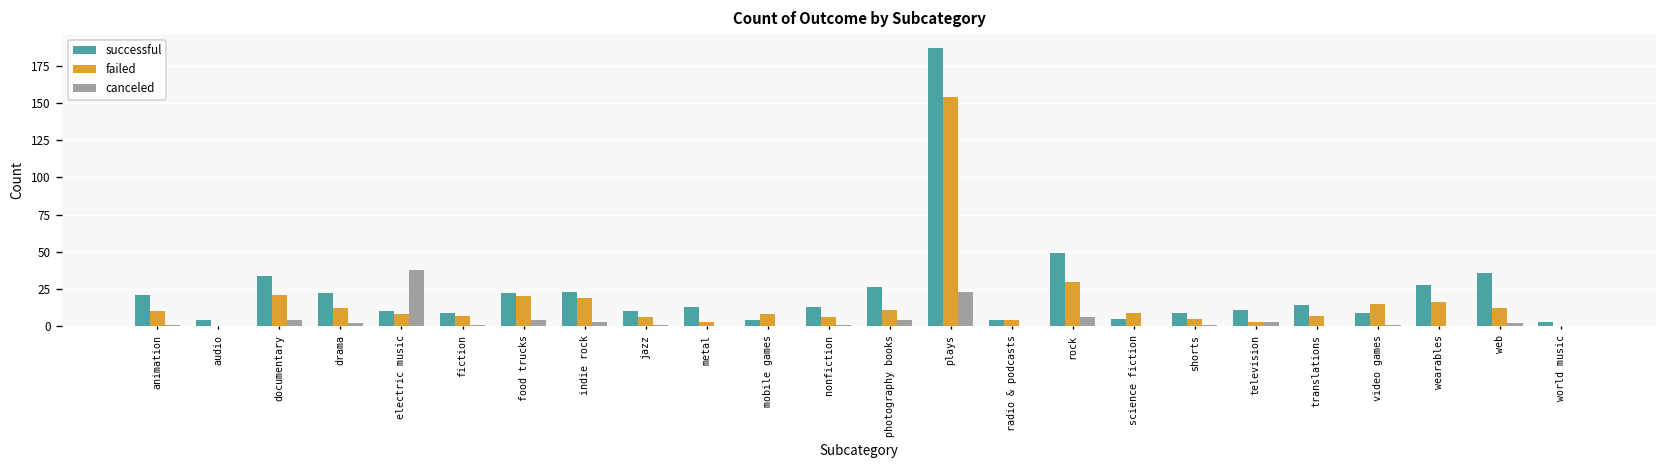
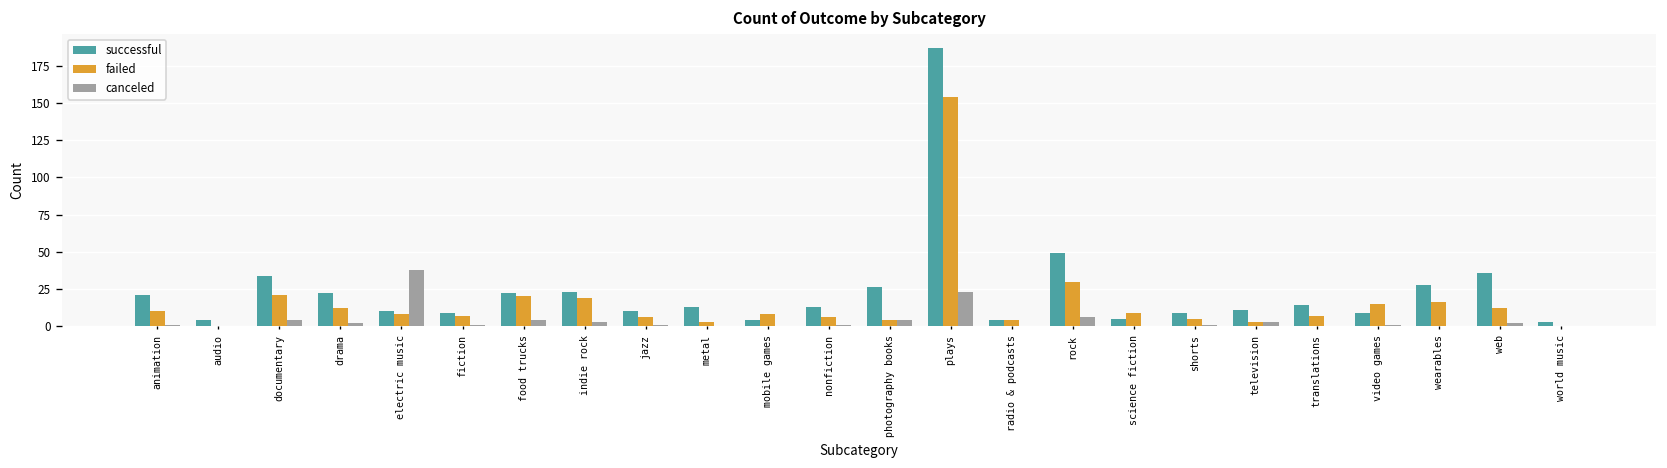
failed, photography books: 11 -> 4
